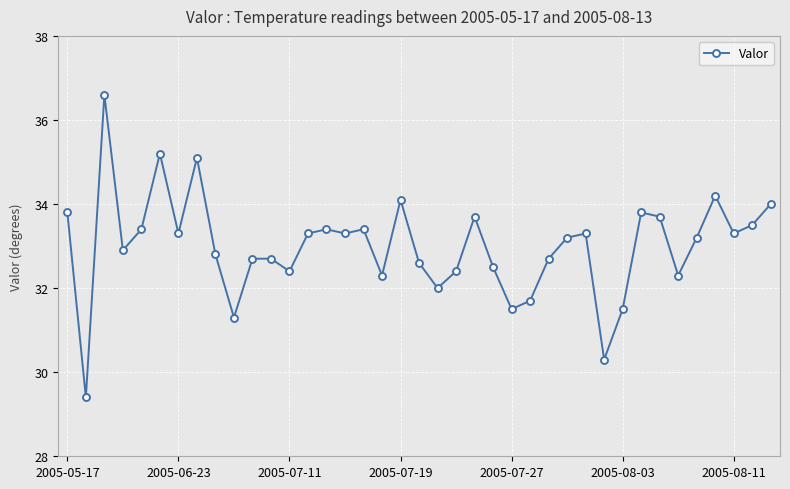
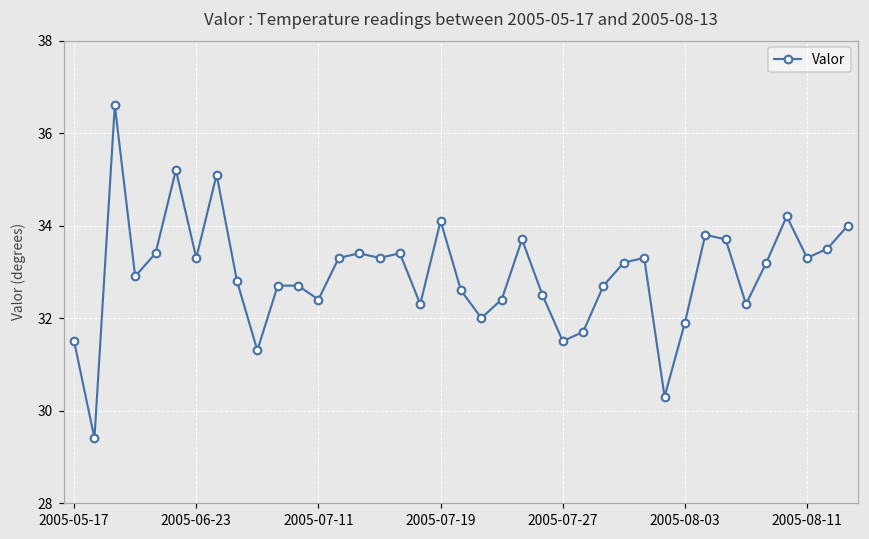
2005-05-17: 33.8 -> 31.5
2005-08-03: 31.5 -> 31.9
